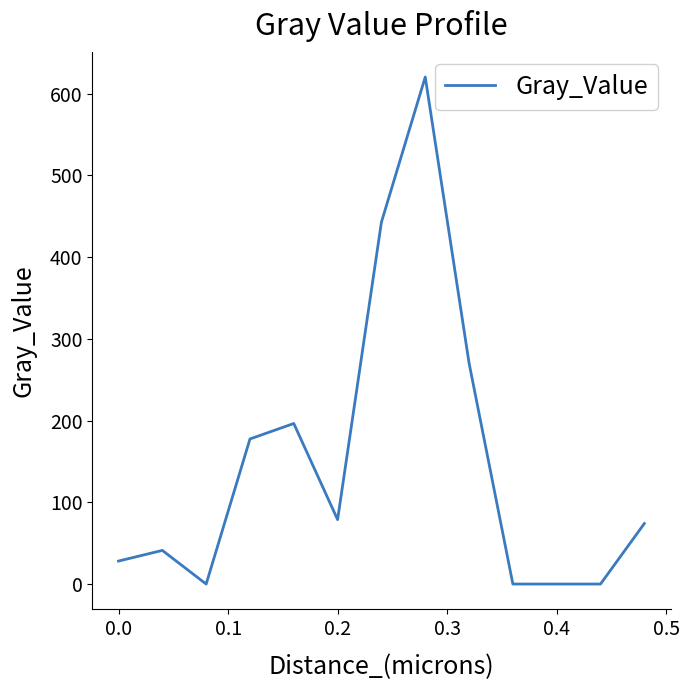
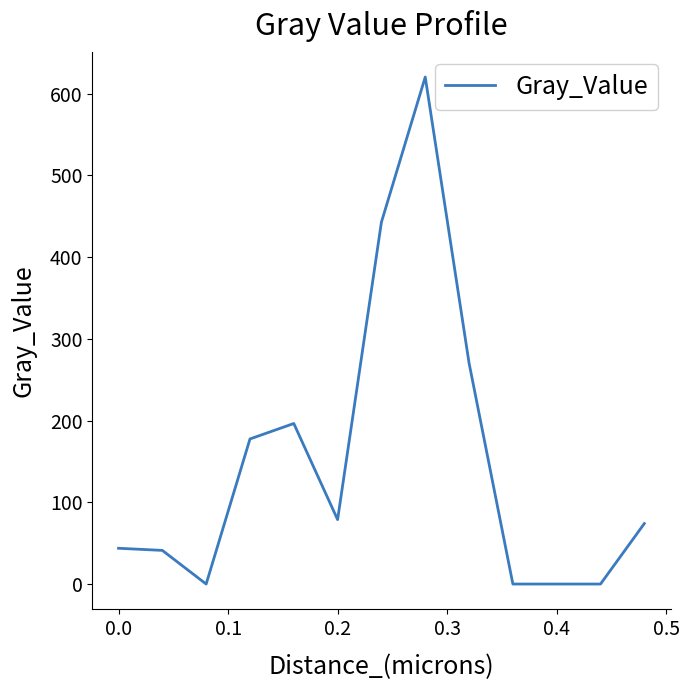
0.0: 30 -> 40
